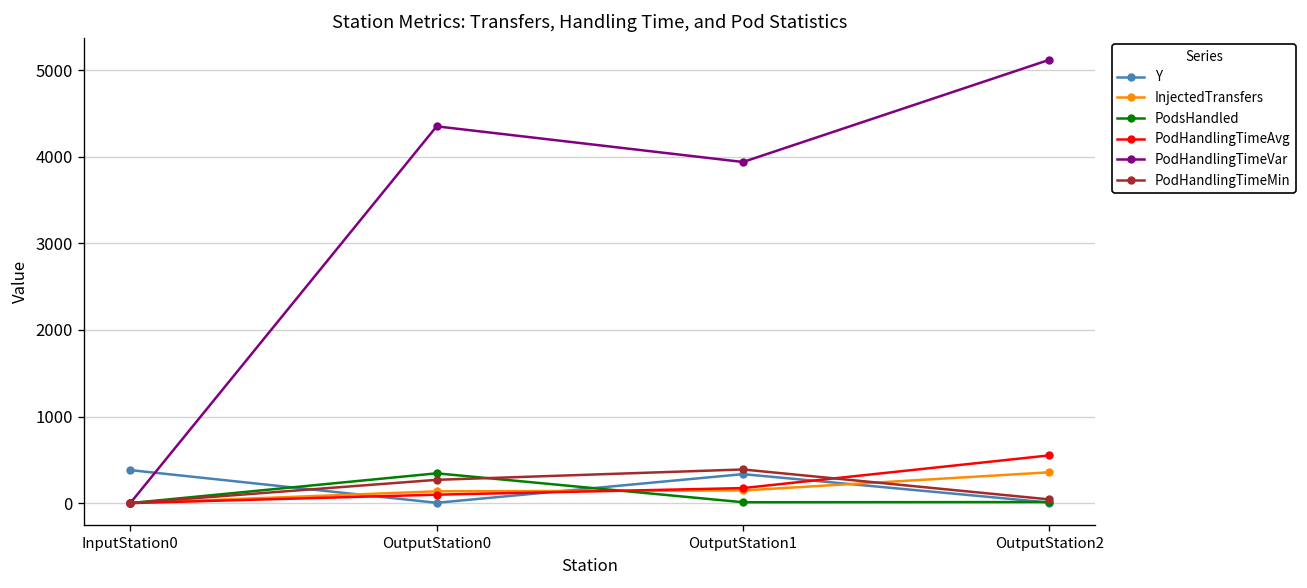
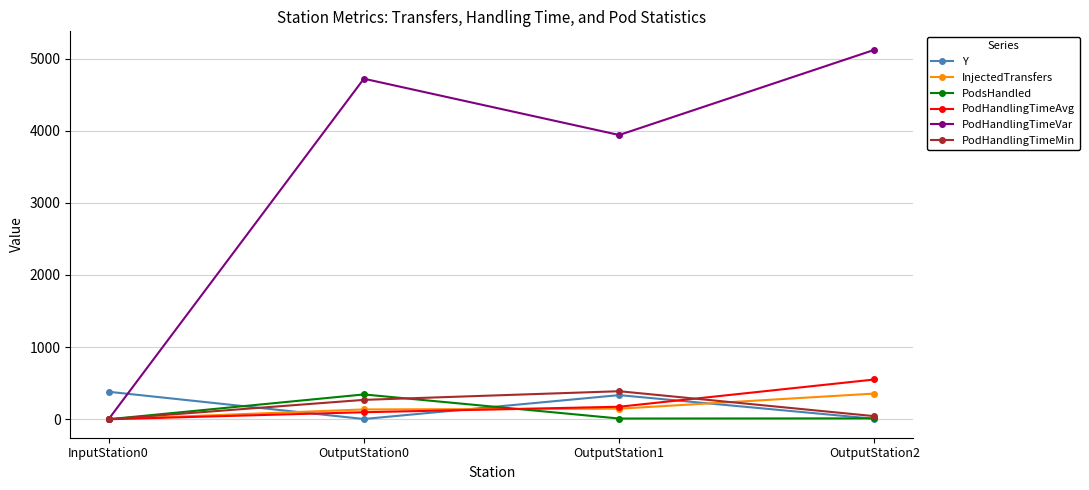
PodHandlingTimeVar, OutputStation0: 4400 -> 4700
